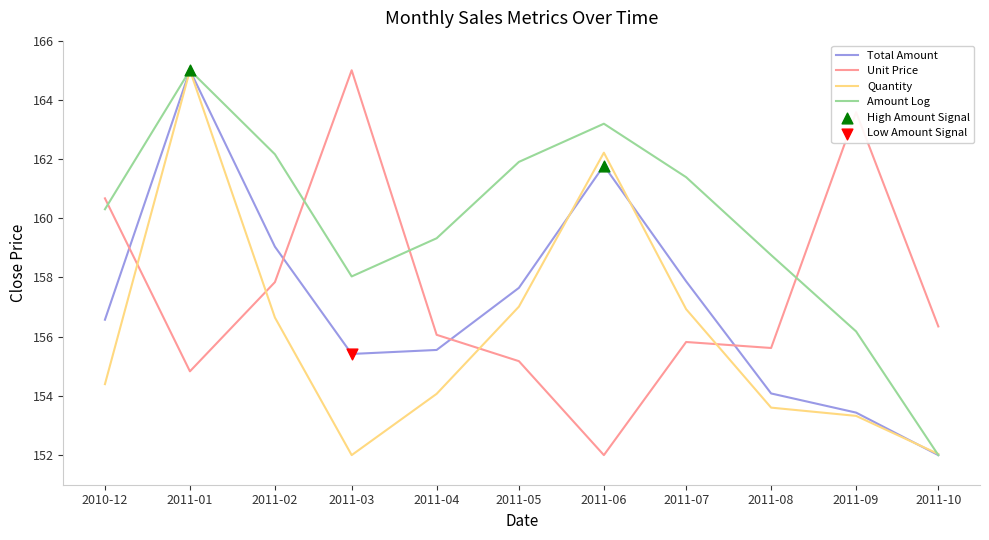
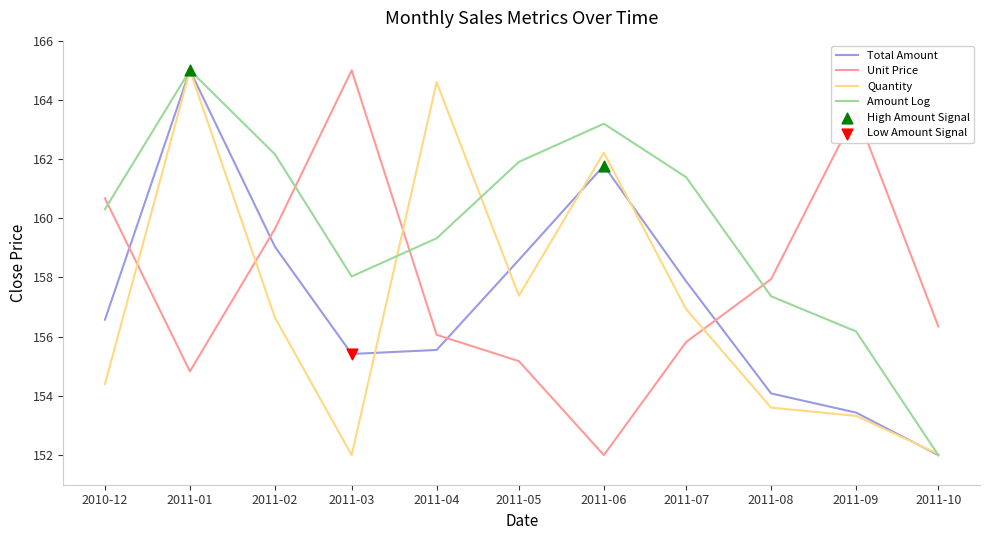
Unit Price, 2011-02: 157.8 -> 159.6
Quantity, 2011-04: 154.1 -> 164.6
Total Amount, 2011-05: 157.6 -> 158.6
Quantity, 2011-05: 157.0 -> 157.4
Unit Price, 2011-08: 155.6 -> 157.9
Amount Log, 2011-08: 158.8 -> 157.4
